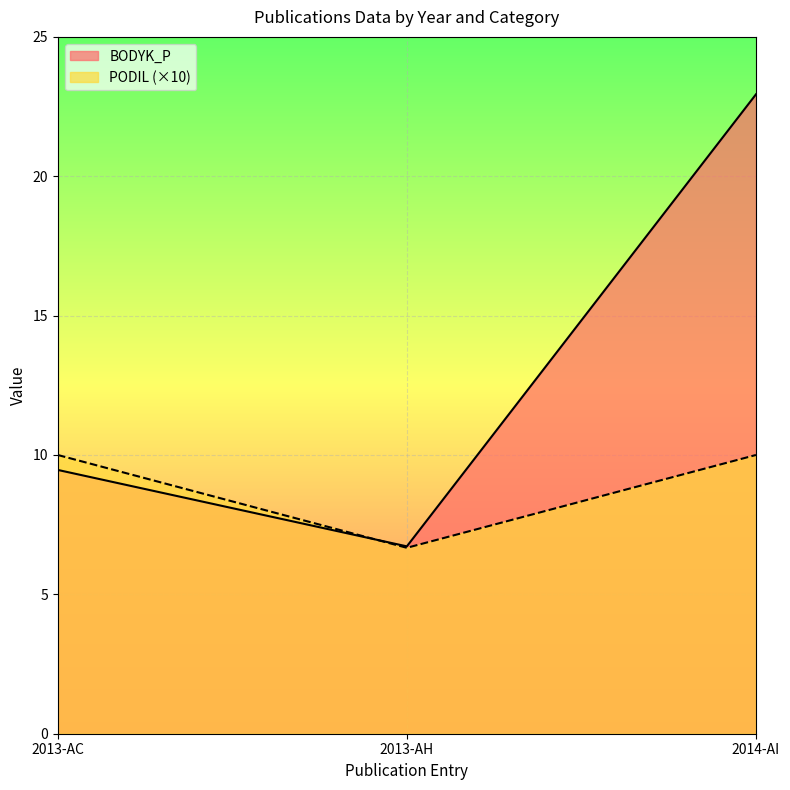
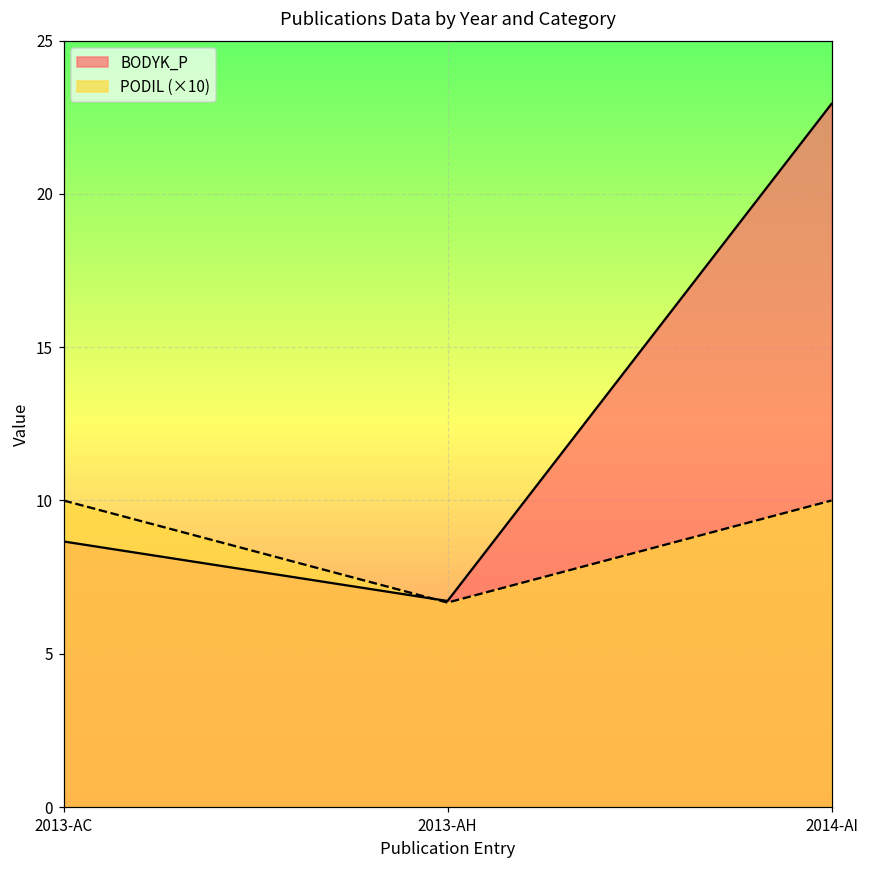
BODYK_P, 2013-AC: 9.5 -> 8.7
